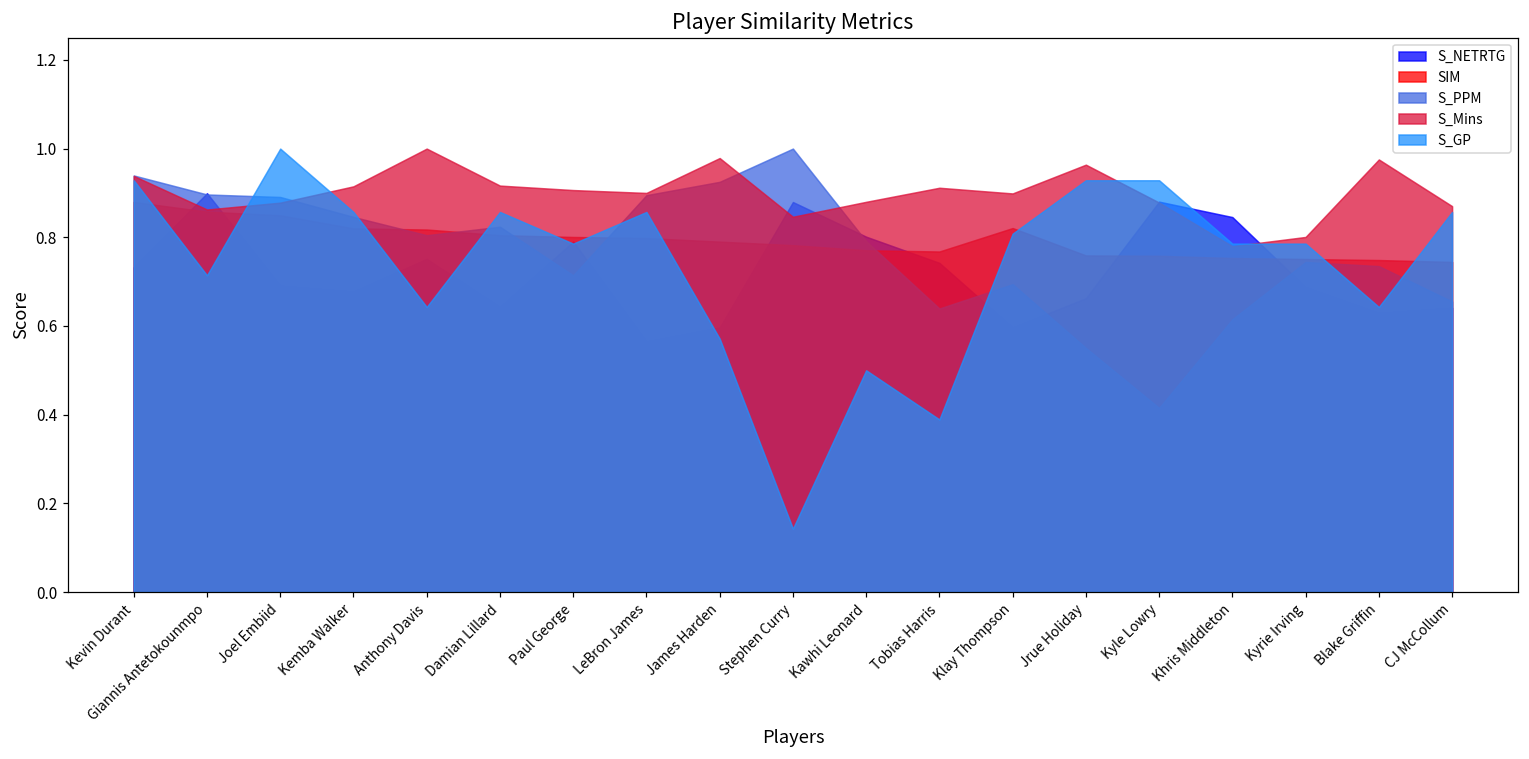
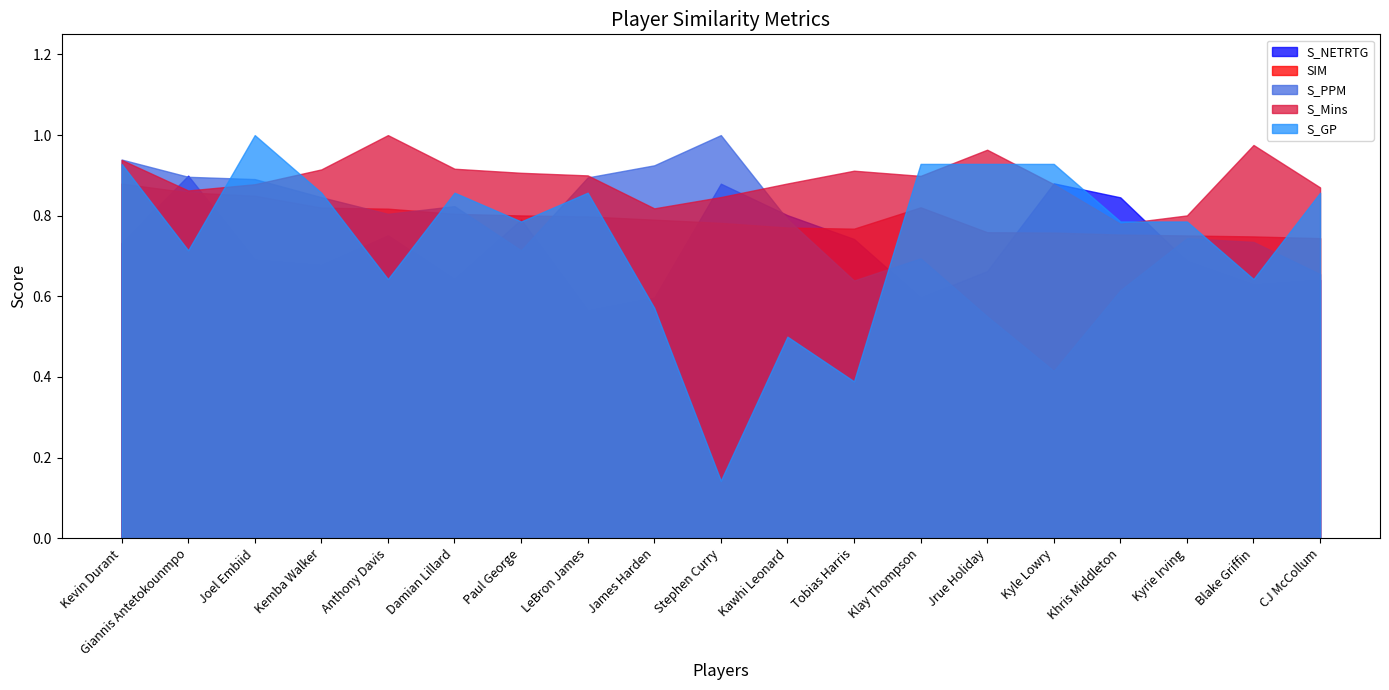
S_Mins, James Harden: 0.98 -> 0.82
S_GP, Klay Thompson: 0.81 -> 0.93
